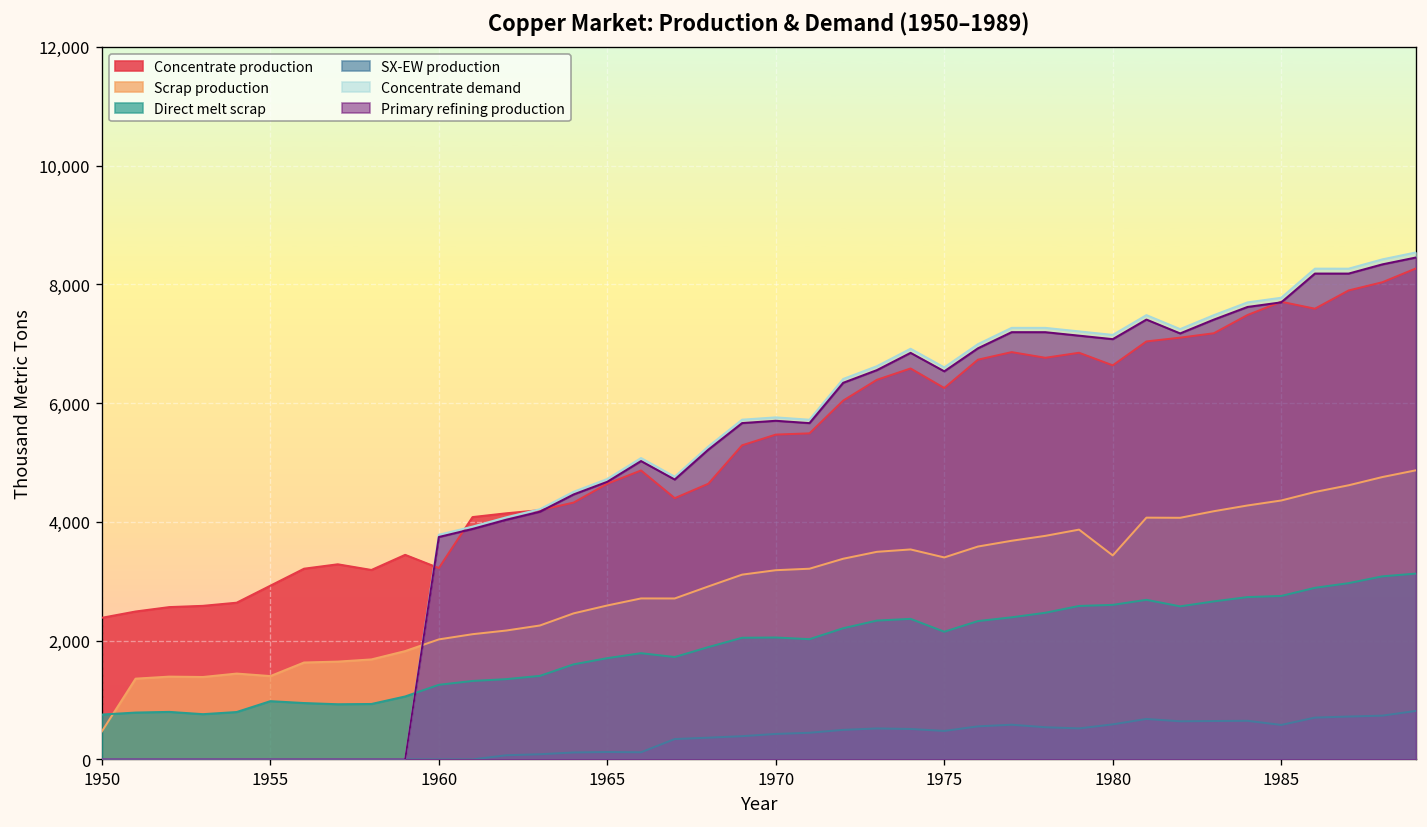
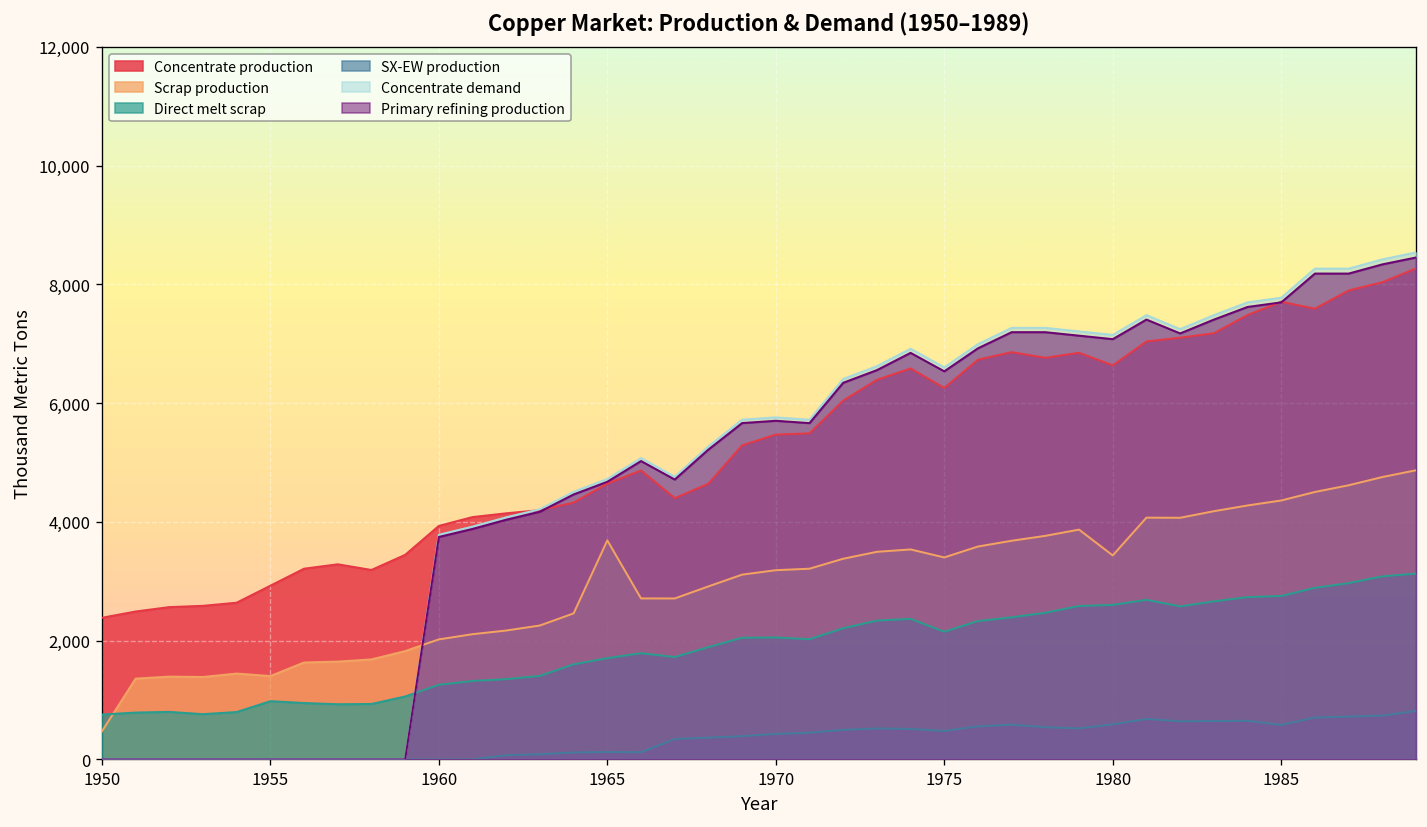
Concentrate production, 1960: 3,200 -> 3,900
Scrap production, 1965: 2,600 -> 3,700
